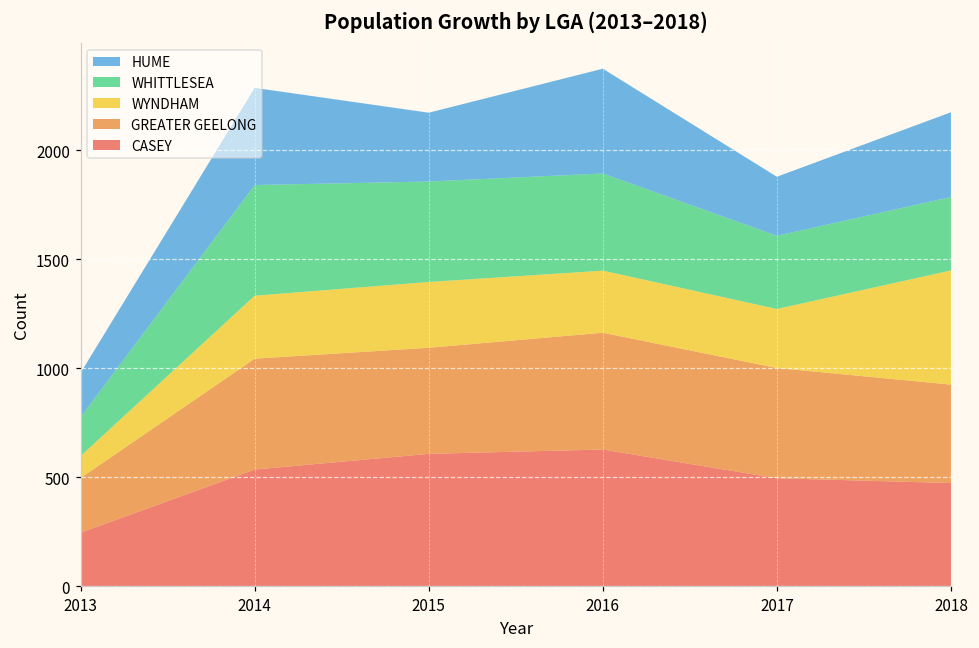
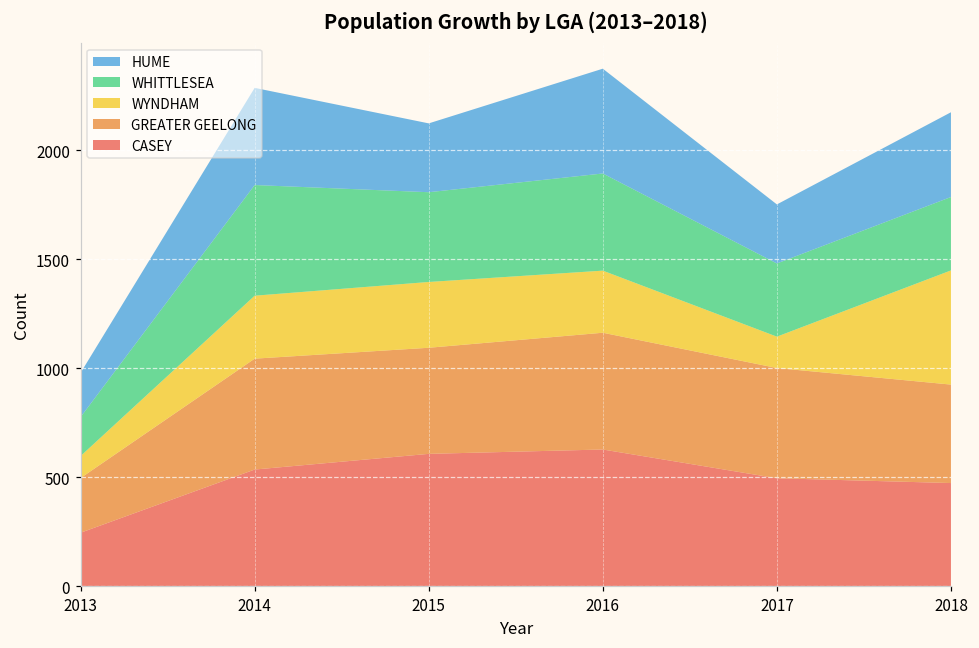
WHITTLESEA, 2015: 460 -> 410
WYNDHAM, 2017: 270 -> 140
